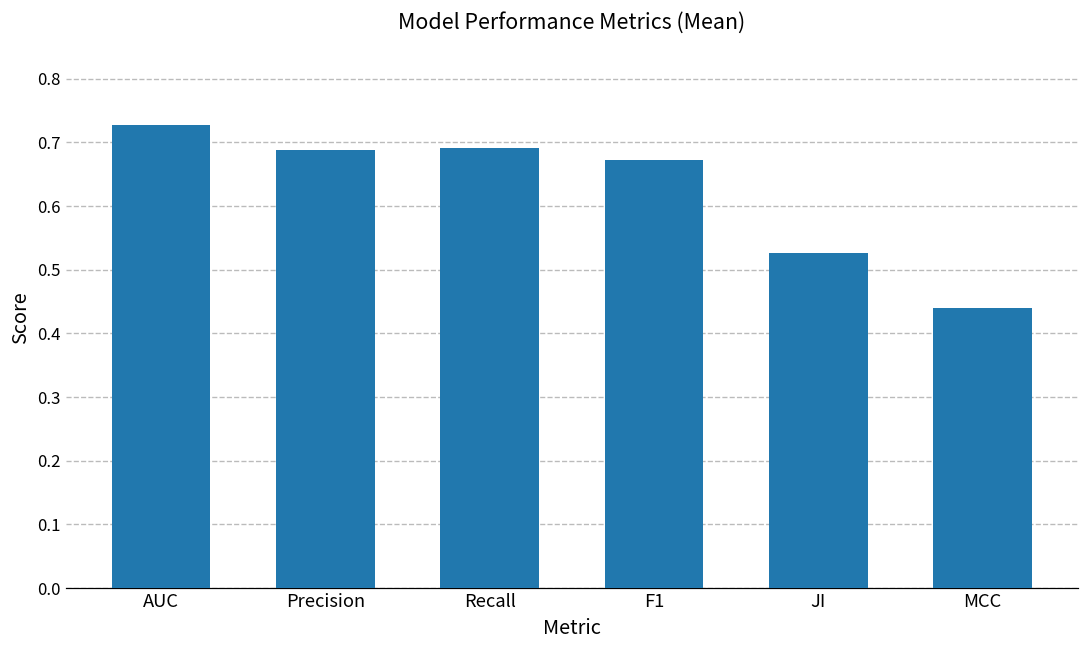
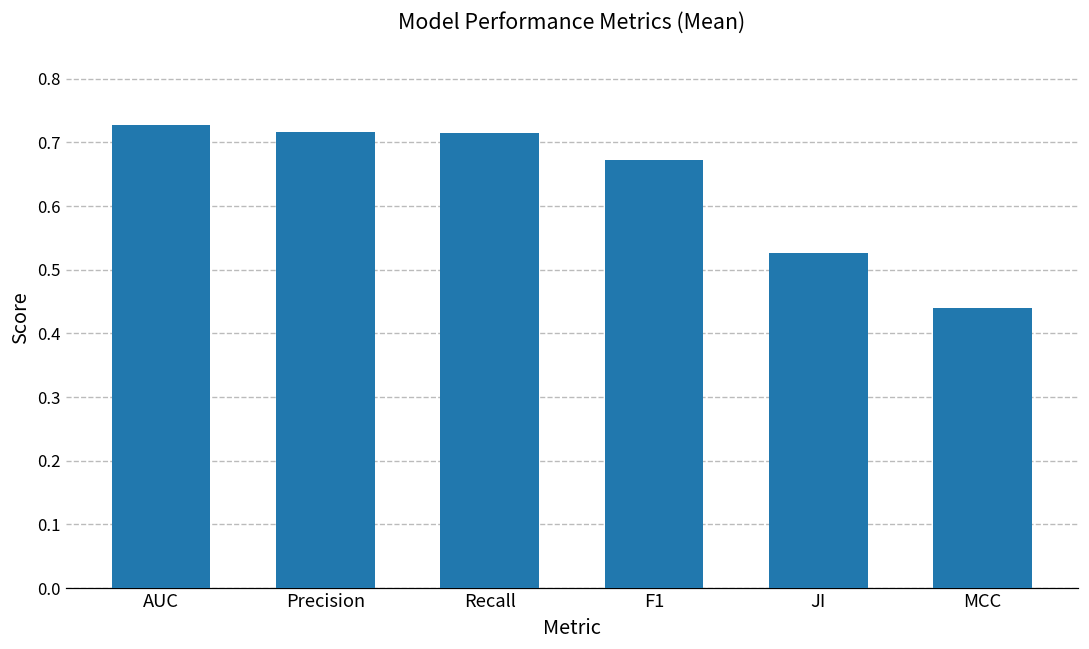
Precision: 0.69 -> 0.72
Recall: 0.69 -> 0.71
